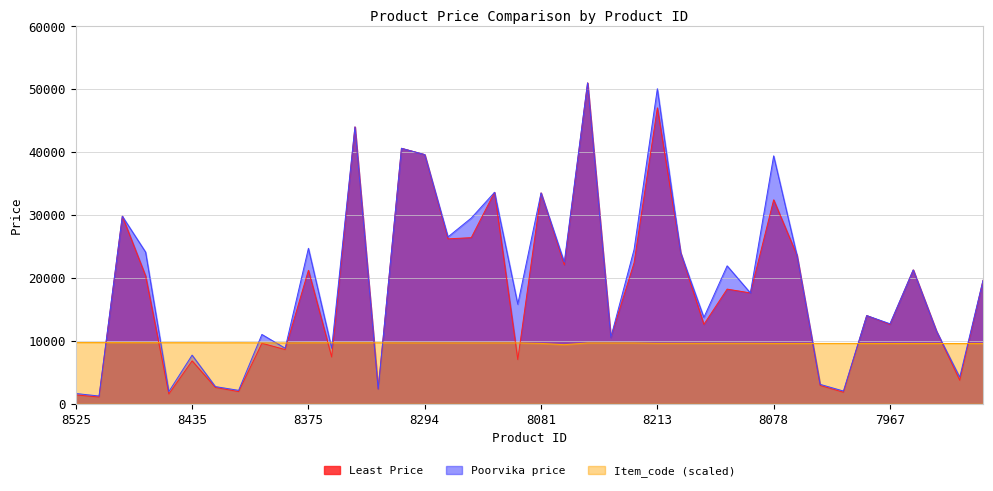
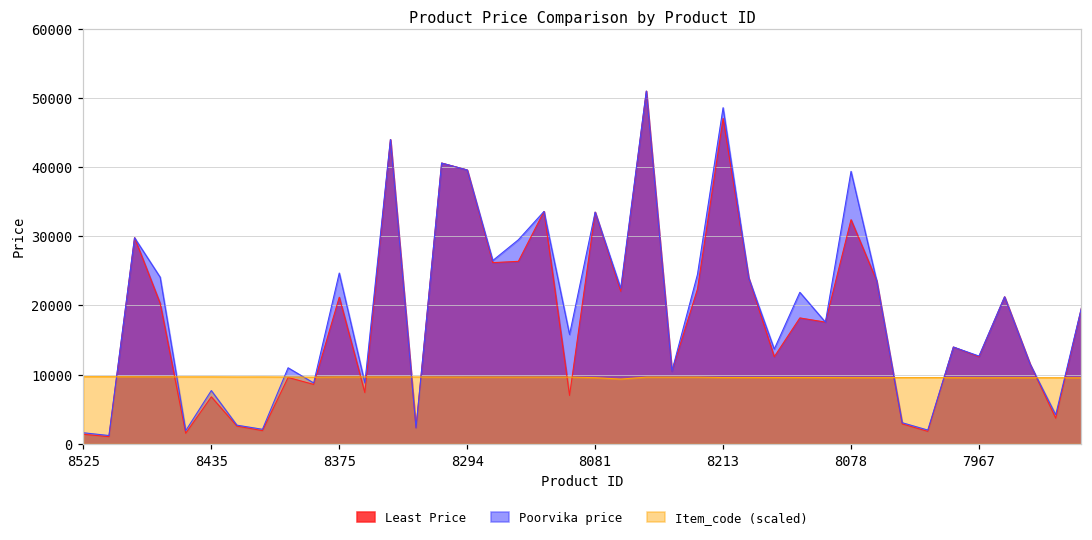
Poorvika price, 8213: 50000 -> 49000
